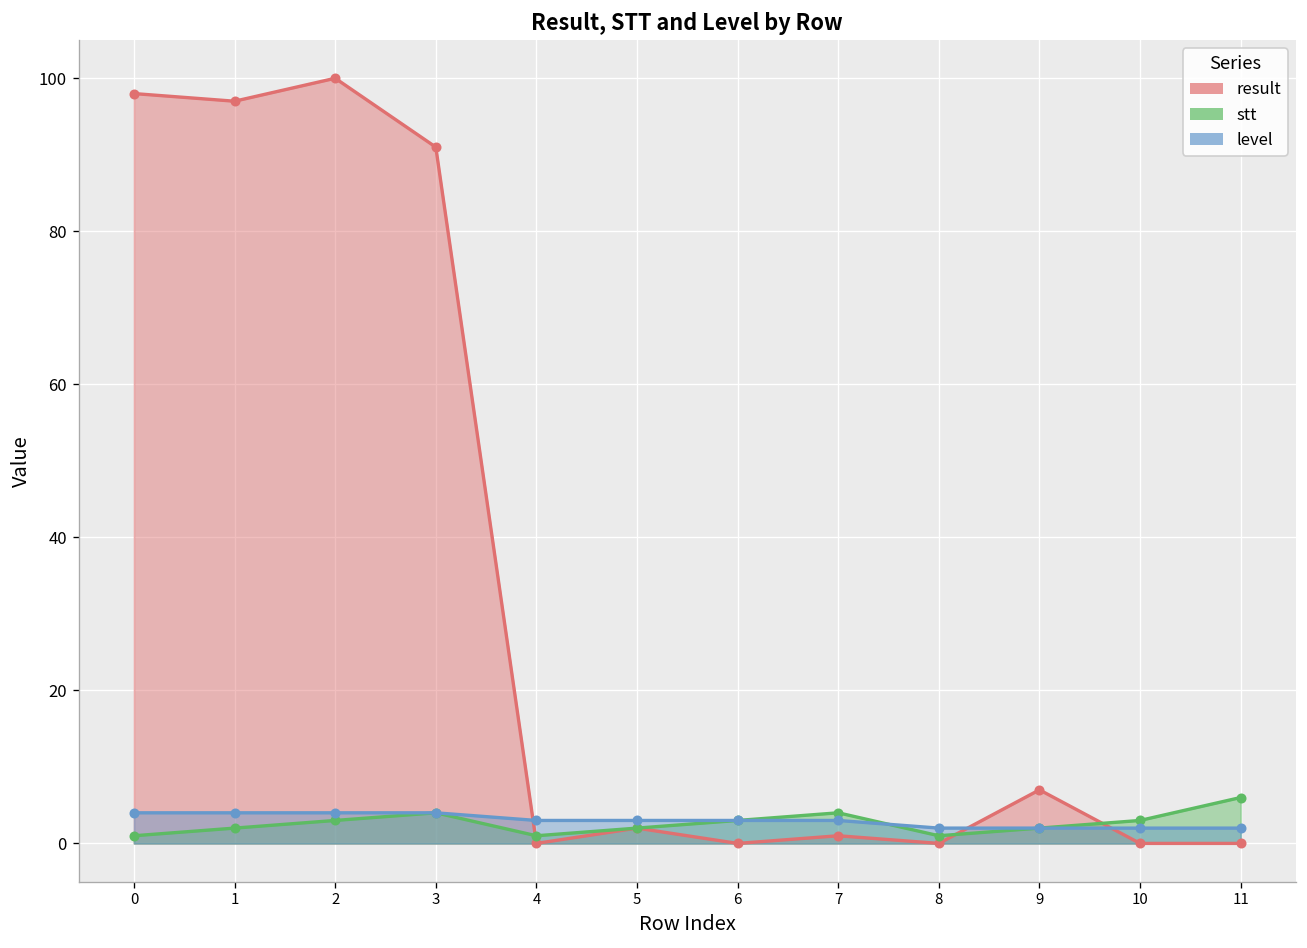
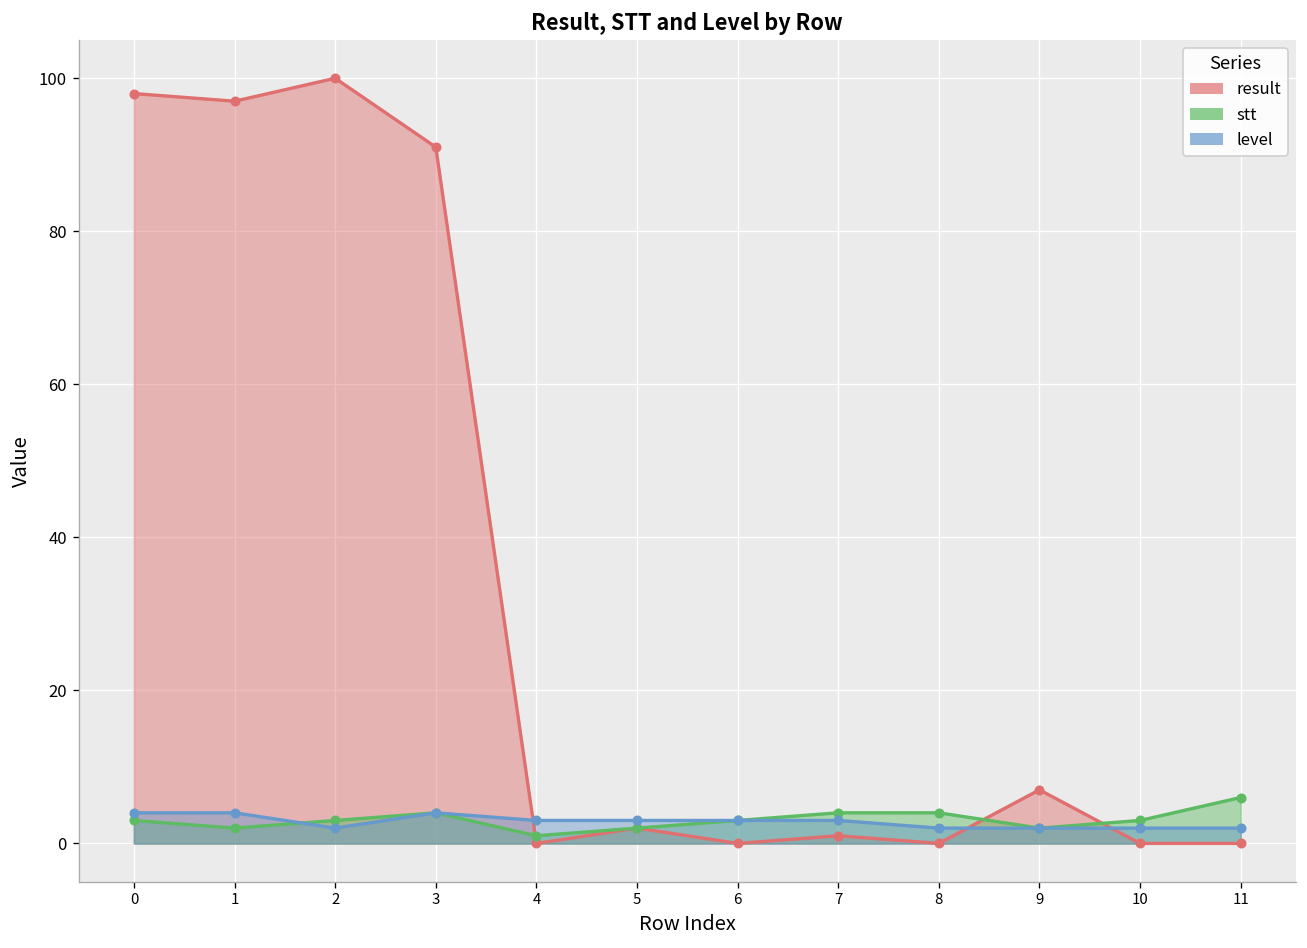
stt, 0: 1 -> 3
level, 2: 4 -> 2
stt, 8: 1 -> 4
